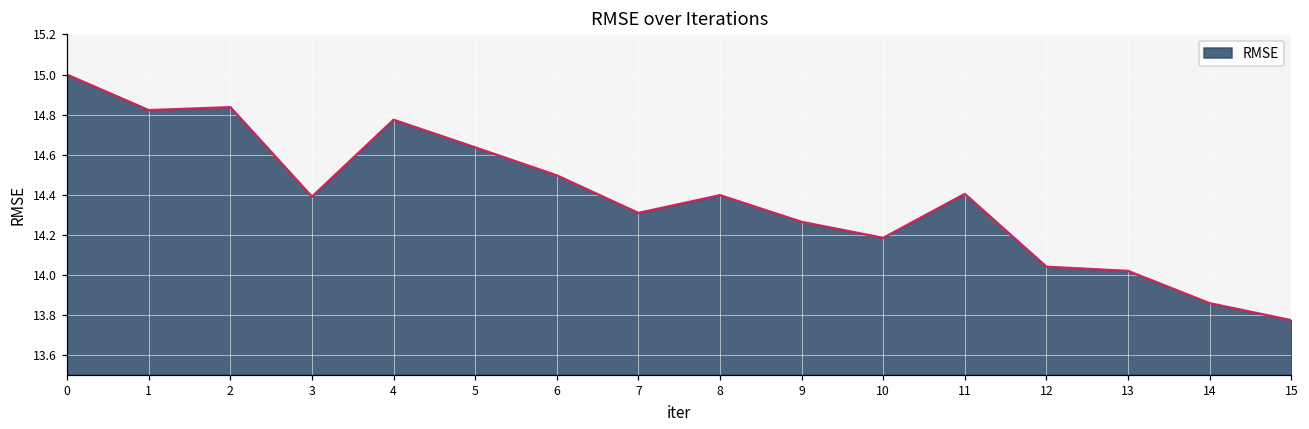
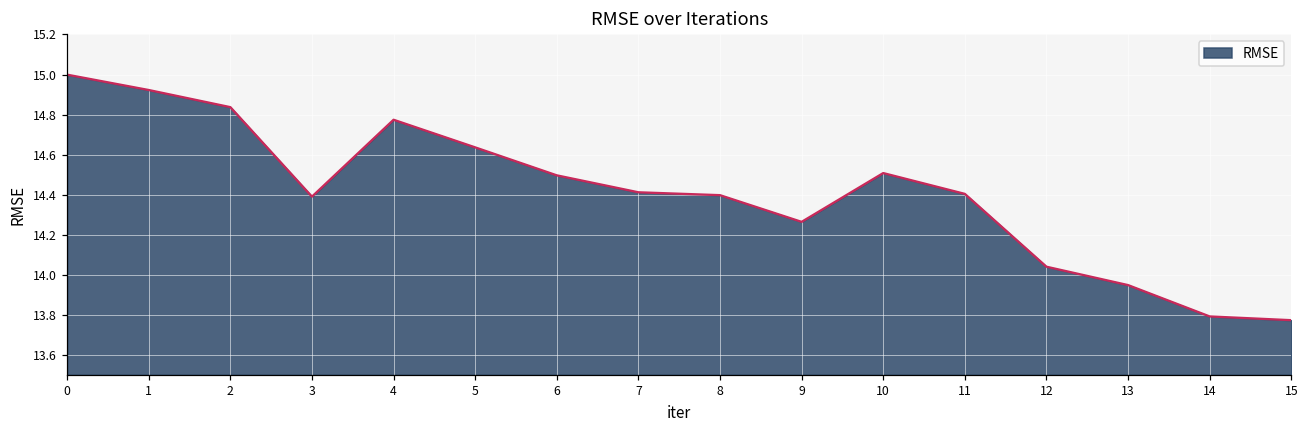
1: 14.82 -> 14.92
7: 14.31 -> 14.41
10: 14.18 -> 14.51
13: 14.02 -> 13.95
14: 13.86 -> 13.79
